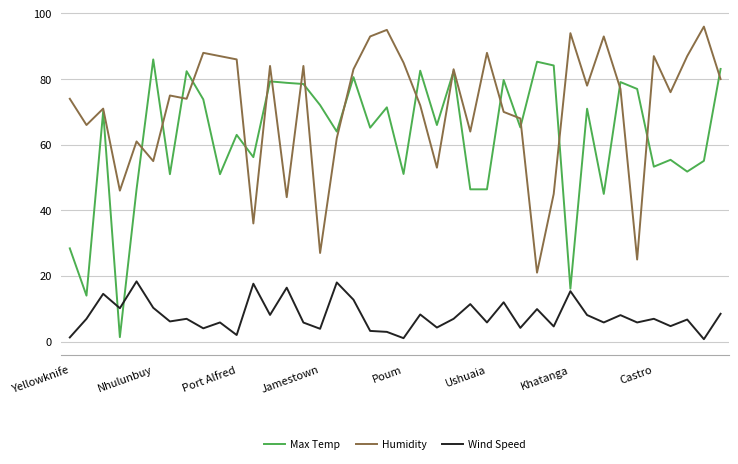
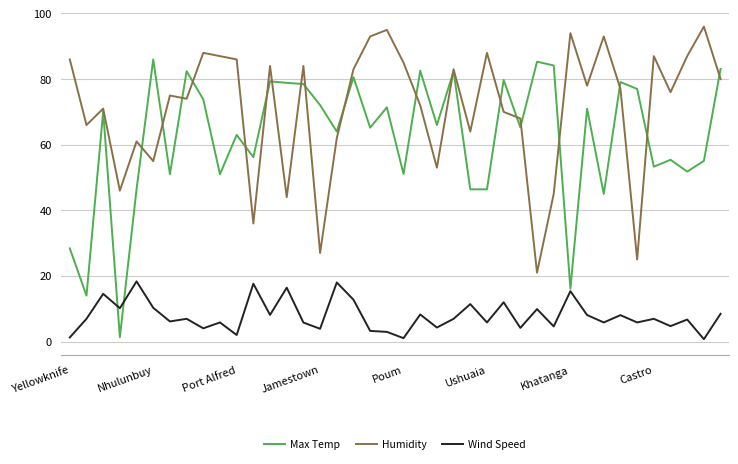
Humidity, Yellowknife: 74 -> 86
